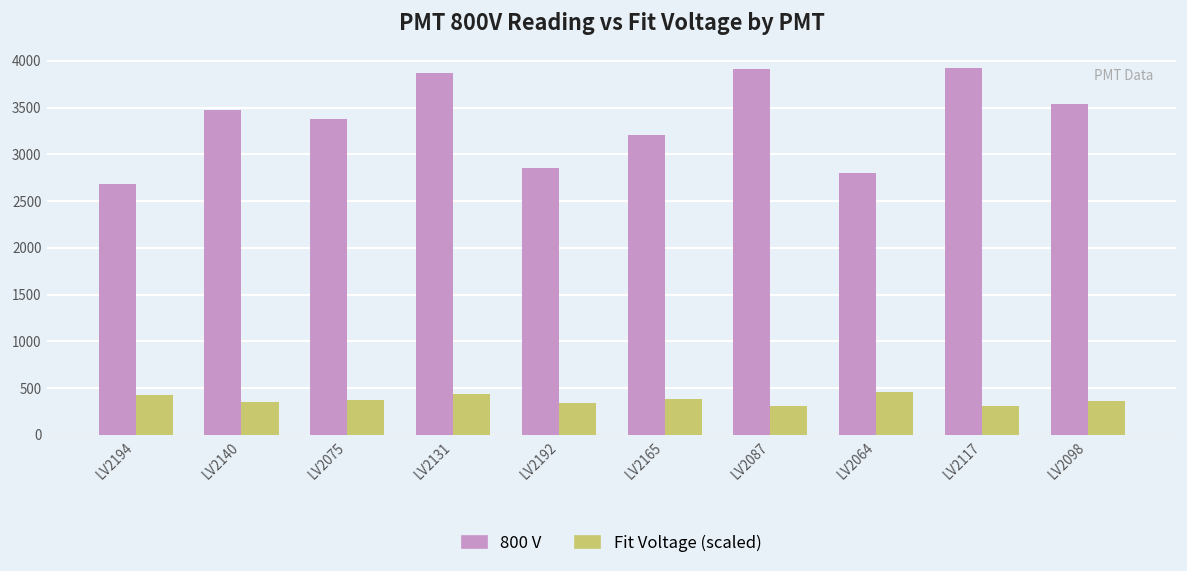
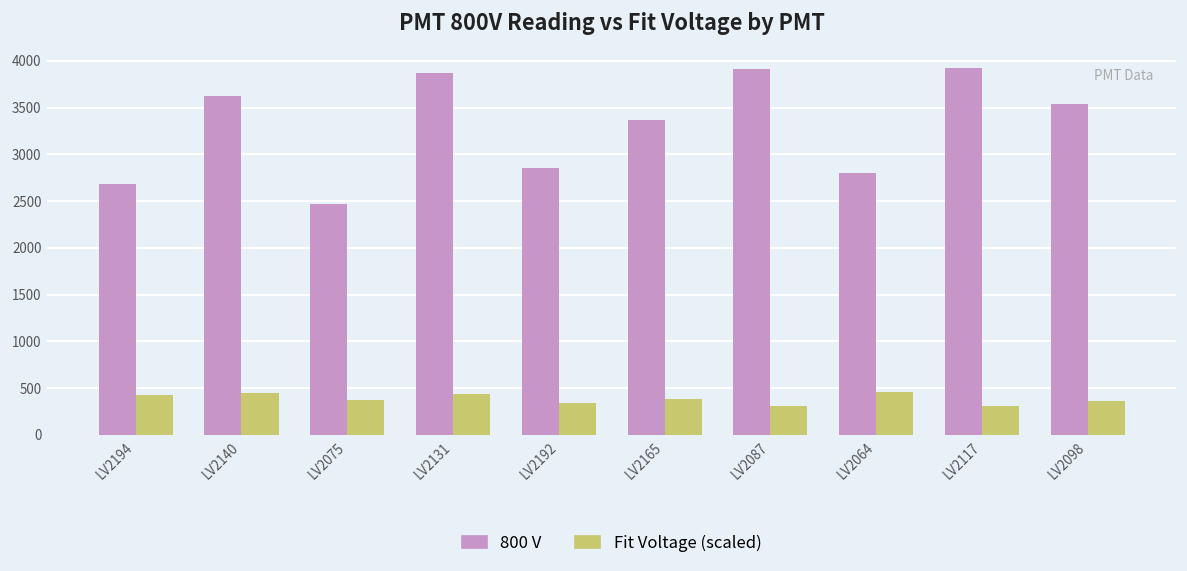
800 V, LV2140: 3500 -> 3600
Fit Voltage (scaled), LV2140: 300 -> 500
800 V, LV2075: 3400 -> 2500
800 V, LV2165: 3200 -> 3400
